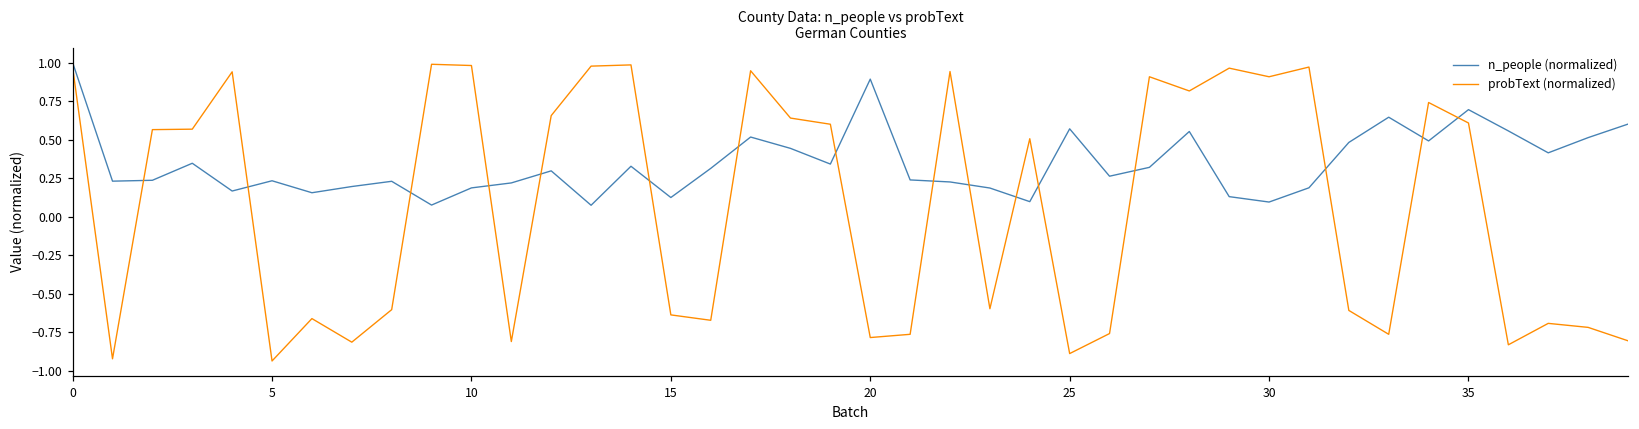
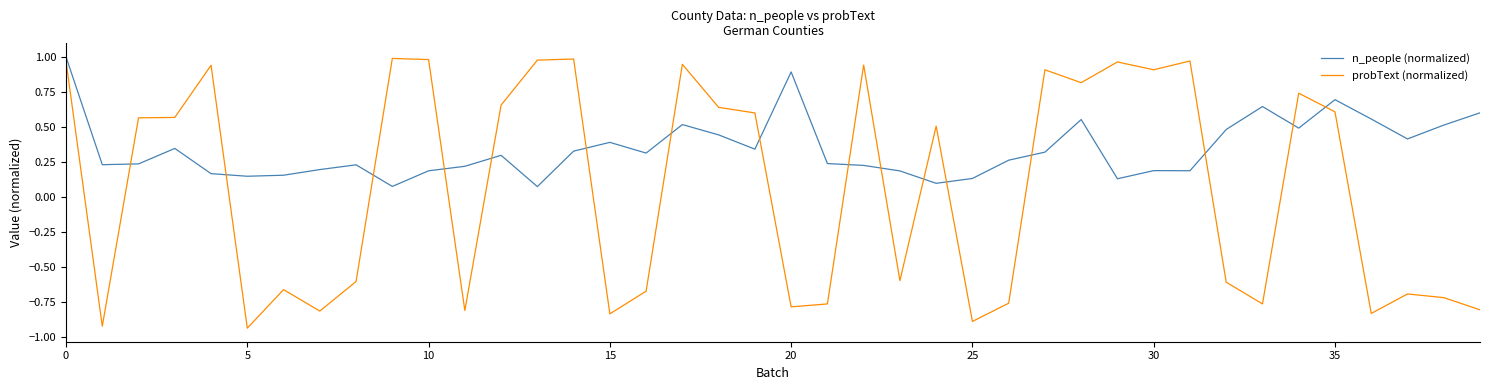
n_people (normalized), 5: 0.23 -> 0.15
n_people (normalized), 15: 0.12 -> 0.39
probText (normalized), 15: -0.64 -> -0.83
n_people (normalized), 25: 0.57 -> 0.13
n_people (normalized), 30: 0.10 -> 0.19
